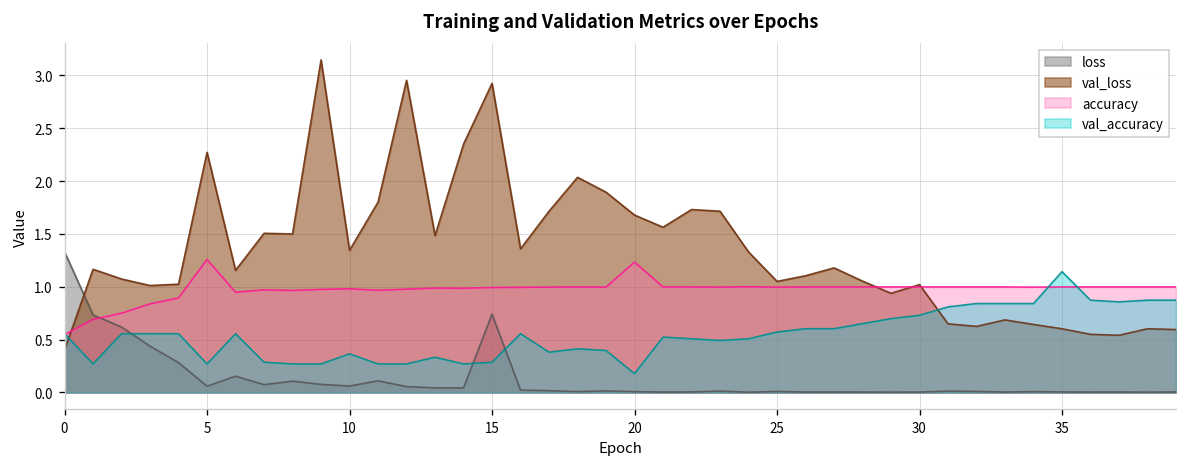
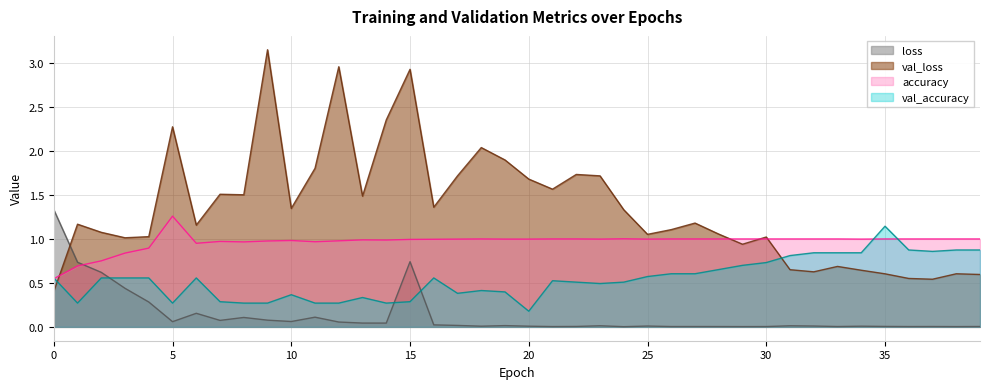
accuracy, 20: 1.2 -> 1.0
